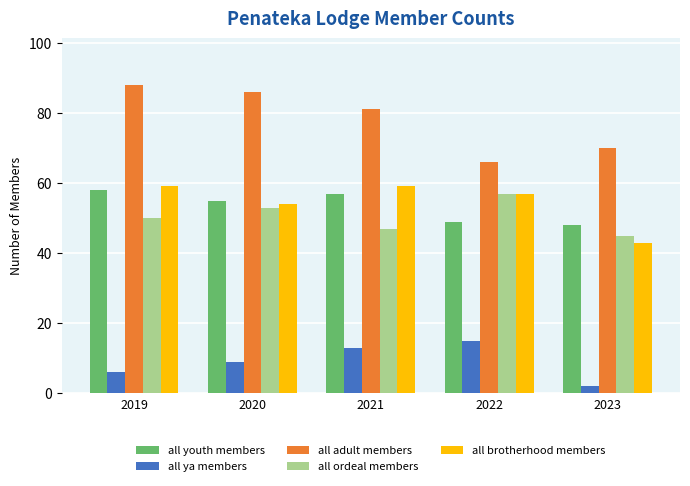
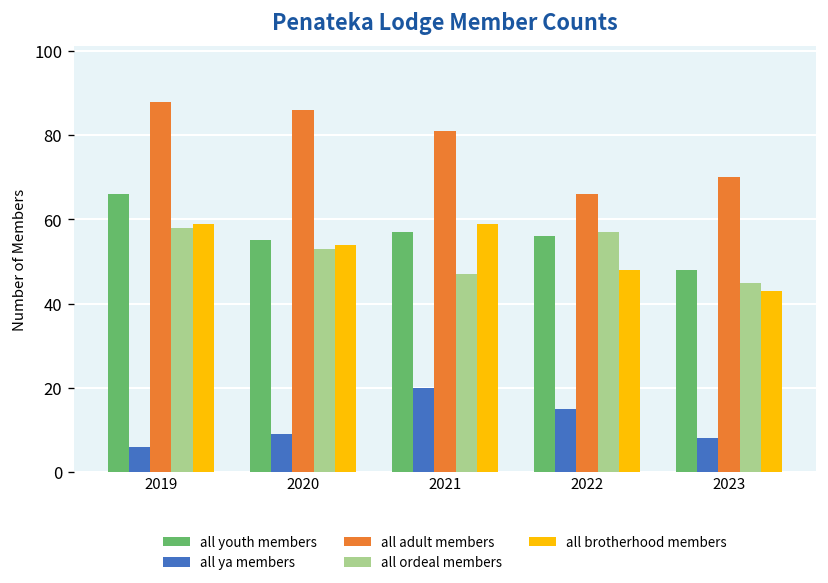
all youth members, 2019: 58 -> 66
all ordeal members, 2019: 50 -> 58
all ya members, 2021: 13 -> 20
all youth members, 2022: 49 -> 56
all brotherhood members, 2022: 57 -> 48
all ya members, 2023: 2 -> 8
